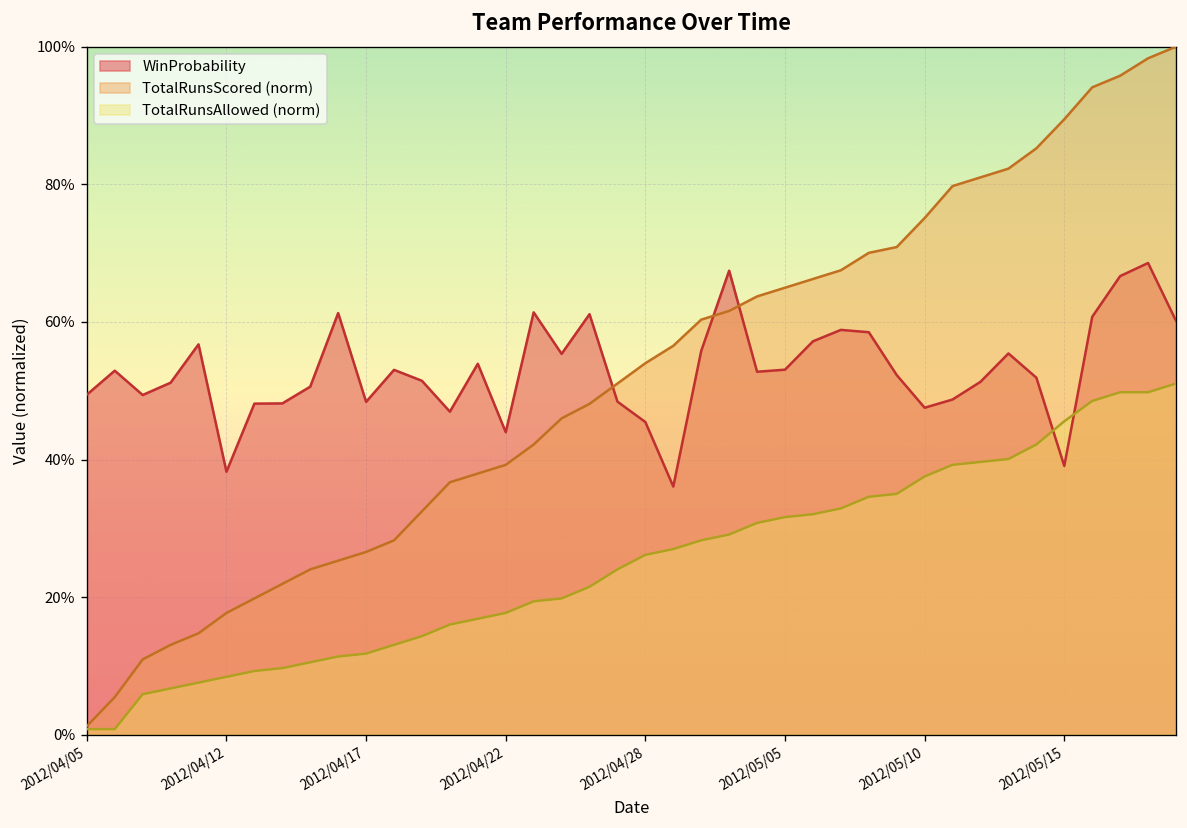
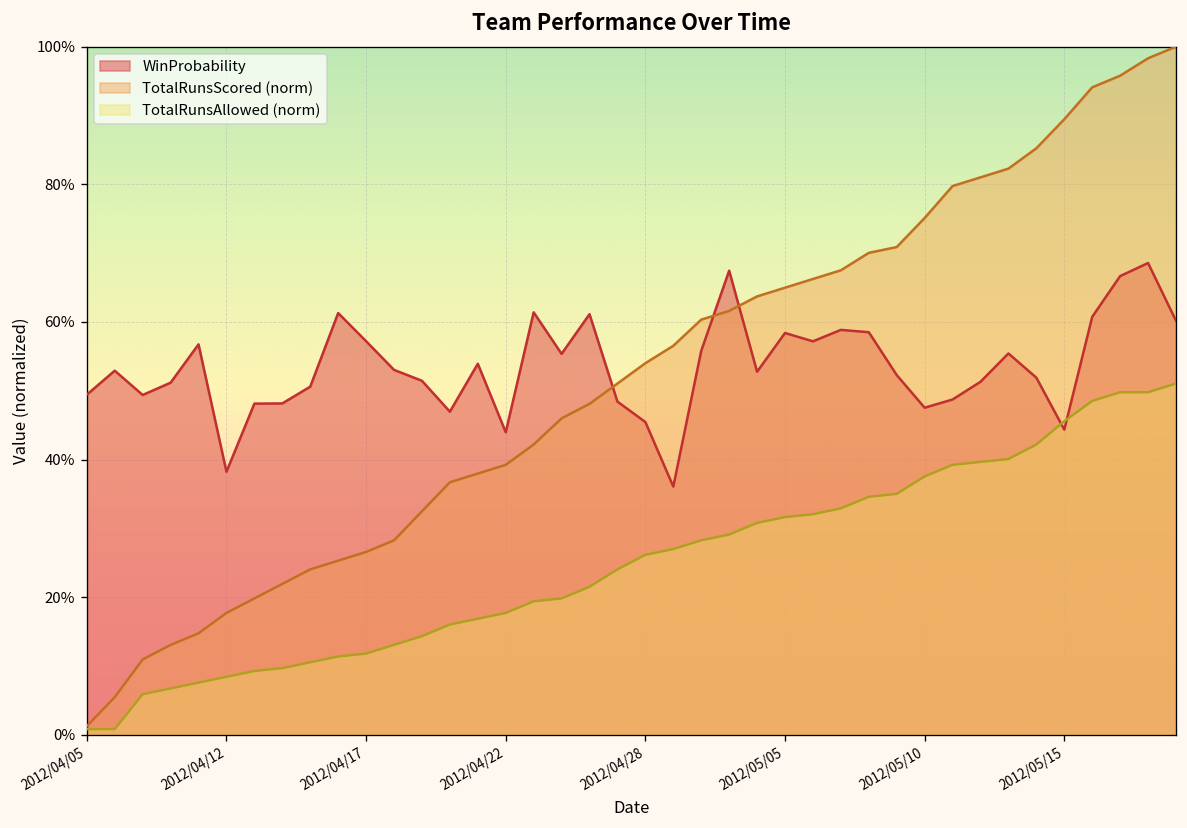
WinProbability, 2012/04/17: 48% -> 57%
WinProbability, 2012/05/05: 53% -> 58%
WinProbability, 2012/05/15: 39% -> 44%
